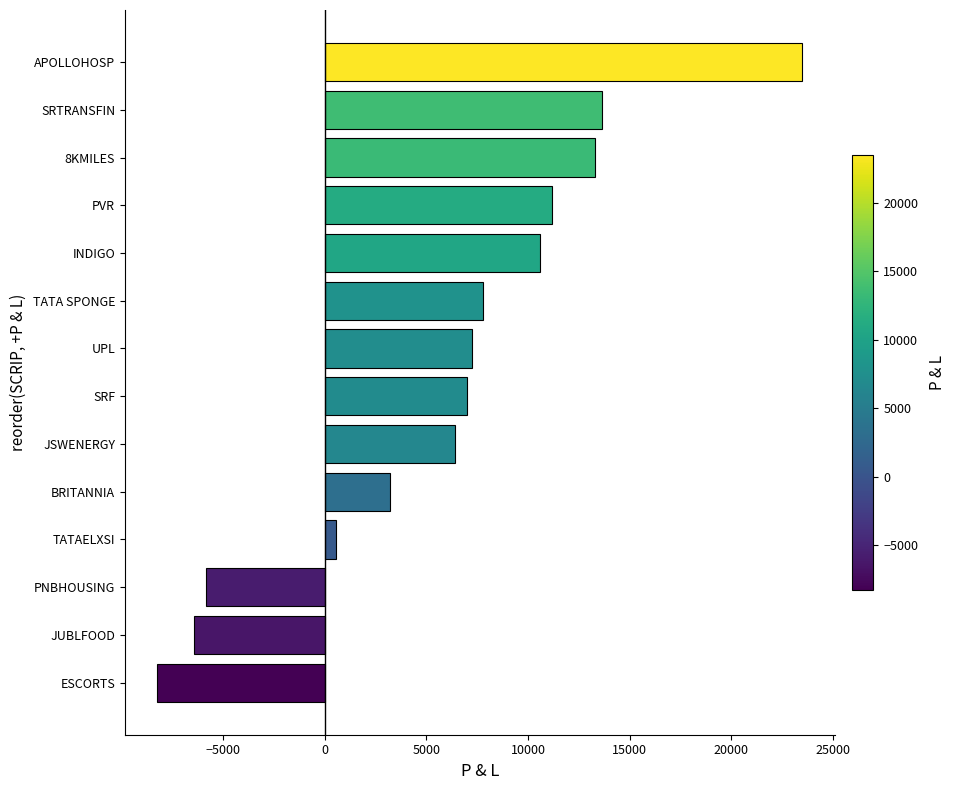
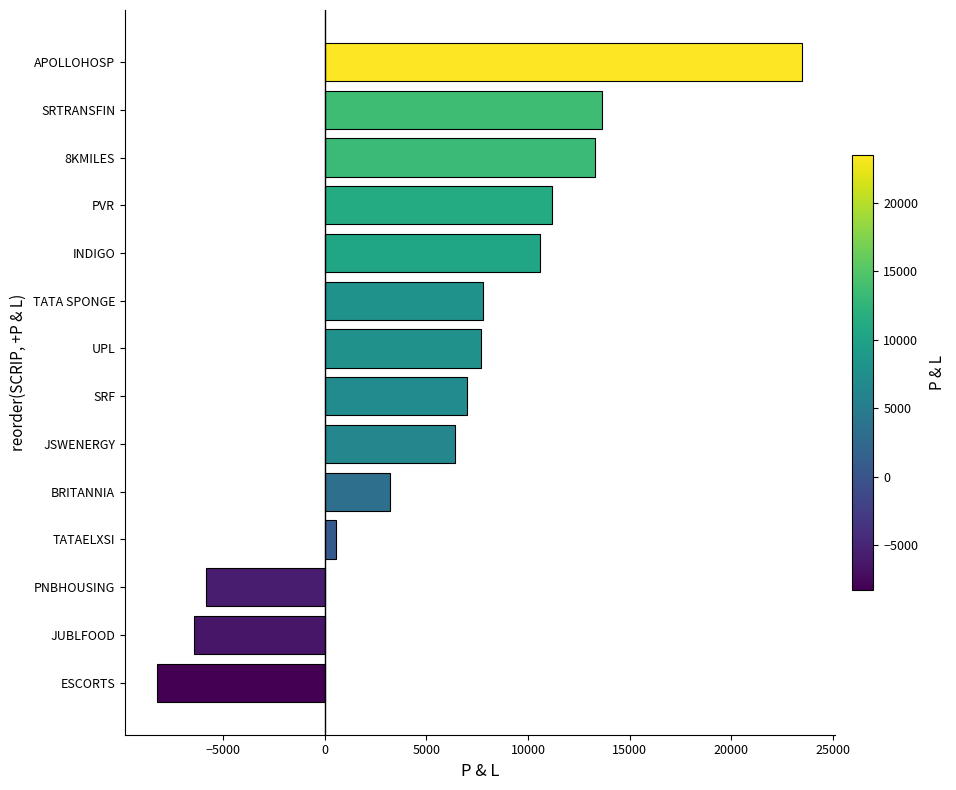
UPL: 7200 -> 7700
